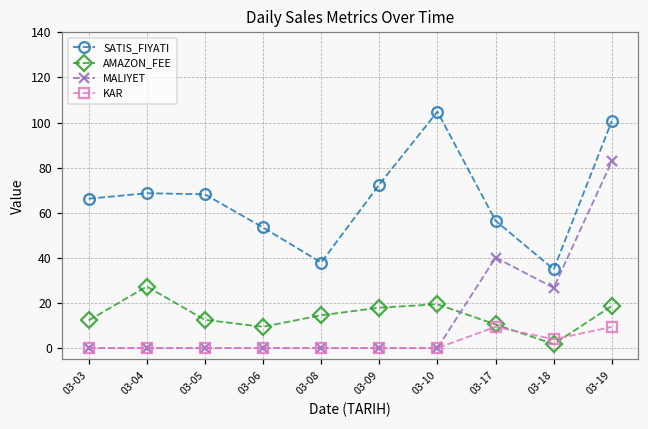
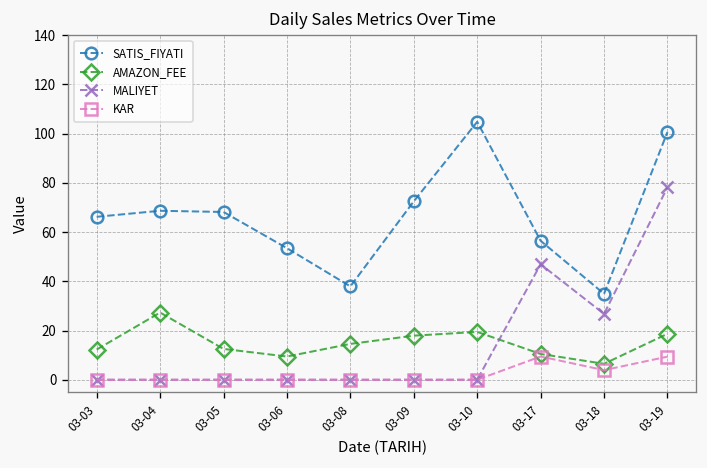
MALIYET, 03-17: 40 -> 47
AMAZON_FEE, 03-18: 2 -> 6
MALIYET, 03-19: 83 -> 78
